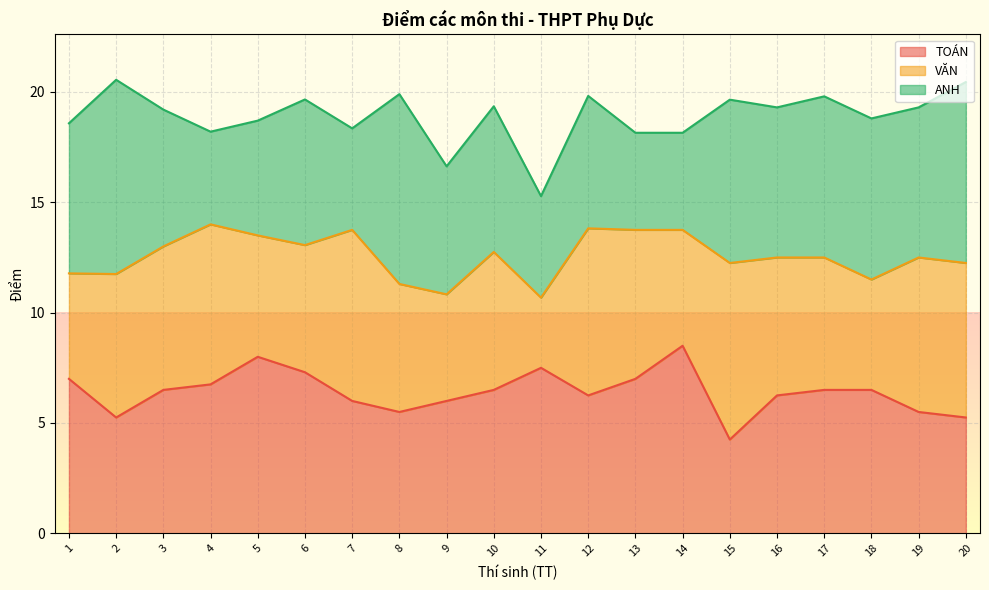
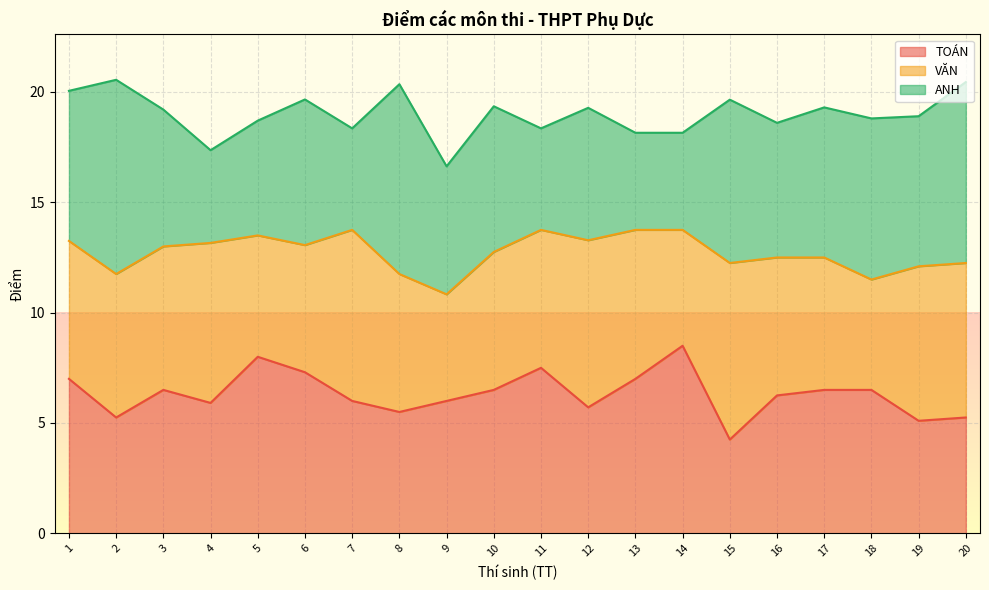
VĂN, 1: 4.8 -> 6.3
TOÁN, 4: 6.8 -> 5.9
VĂN, 8: 5.8 -> 6.3
VĂN, 11: 3.2 -> 6.3
TOÁN, 12: 6.3 -> 5.7
ANH, 16: 6.8 -> 6.1
ANH, 17: 7.3 -> 6.8
TOÁN, 19: 5.5 -> 5.1
